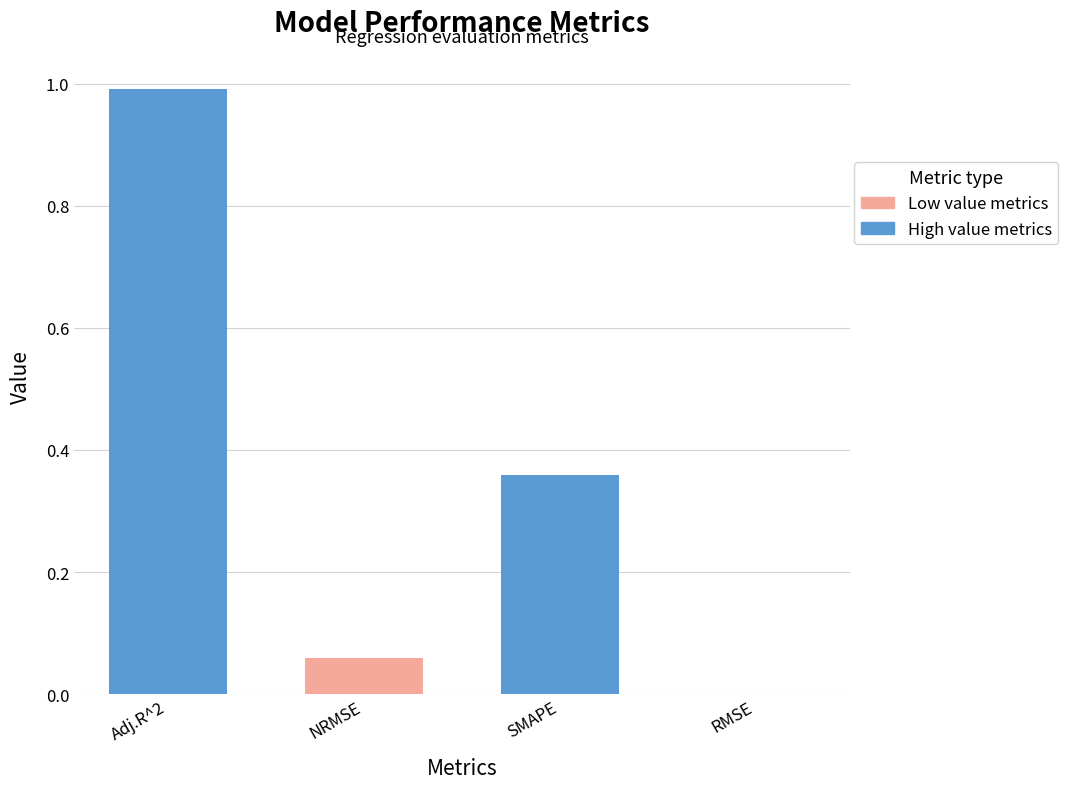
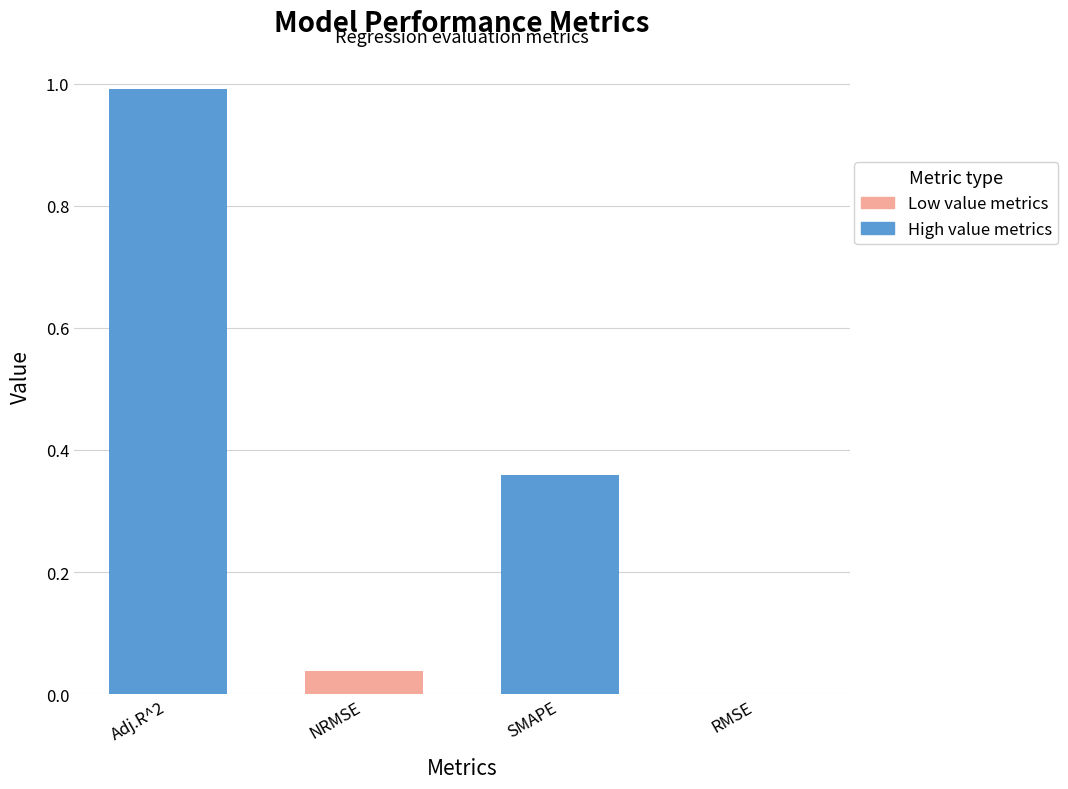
NRMSE: 0.06 -> 0.04
